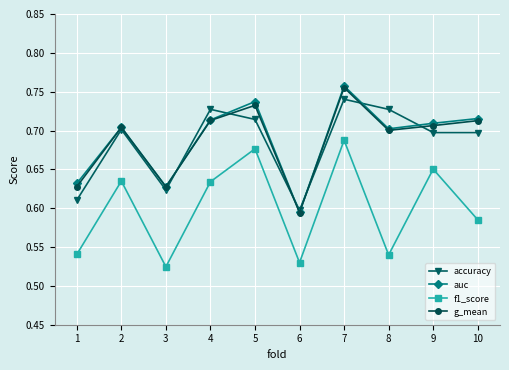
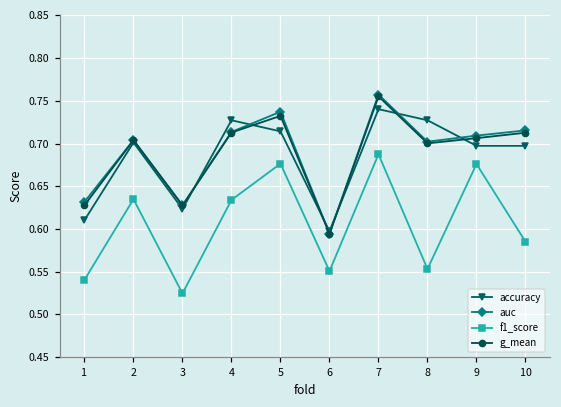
f1_score, 6: 0.53 -> 0.55
f1_score, 8: 0.54 -> 0.55
f1_score, 9: 0.65 -> 0.68
